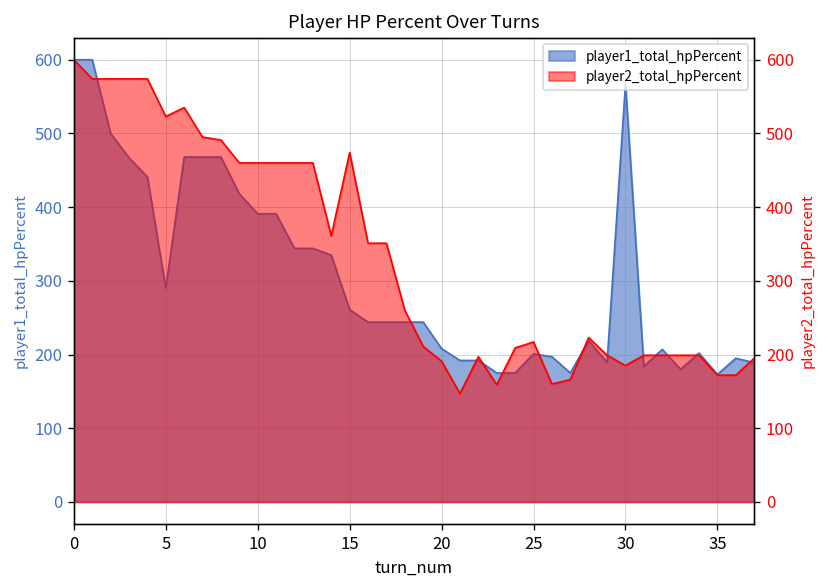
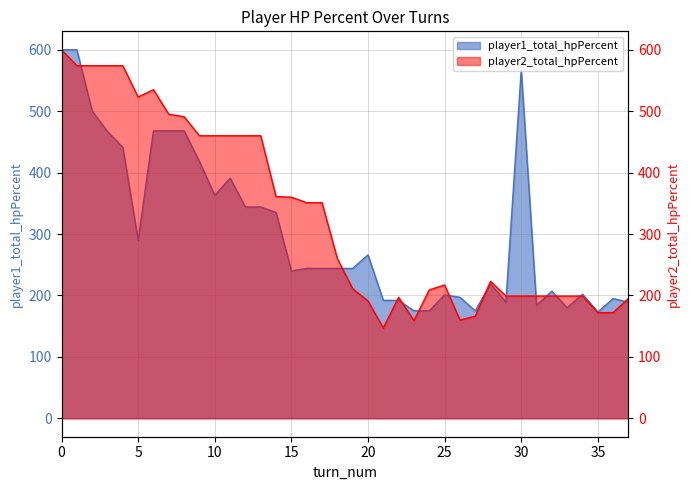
player1_total_hpPercent, 10: 390 -> 360
player1_total_hpPercent, 15: 260 -> 240
player1_total_hpPercent, 20: 210 -> 270
player2_total_hpPercent, 15: 470 -> 360
player2_total_hpPercent, 30: 190 -> 200
